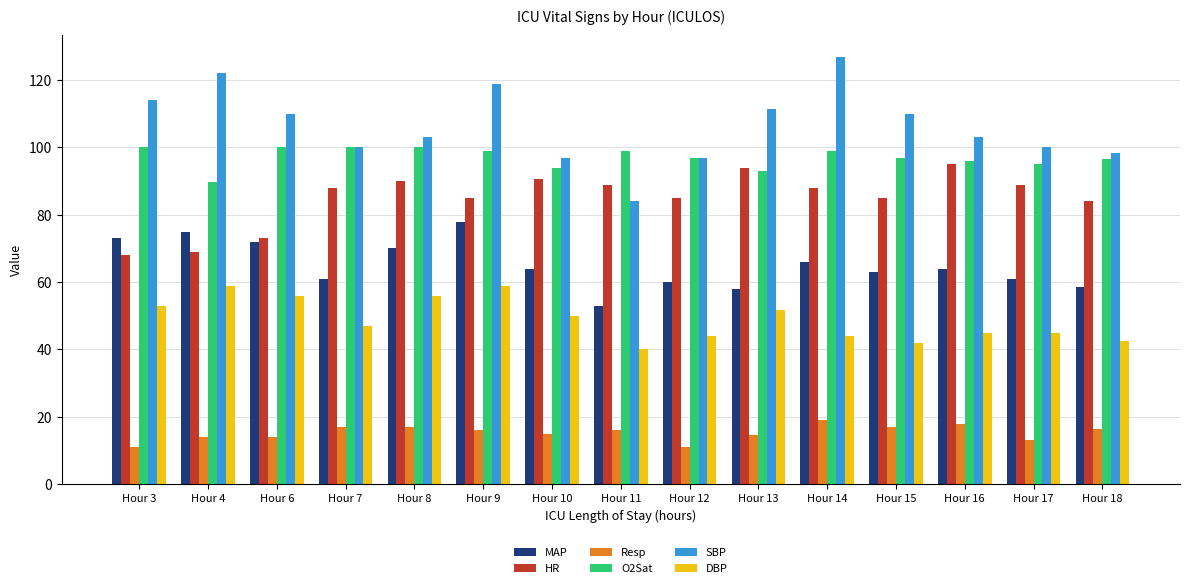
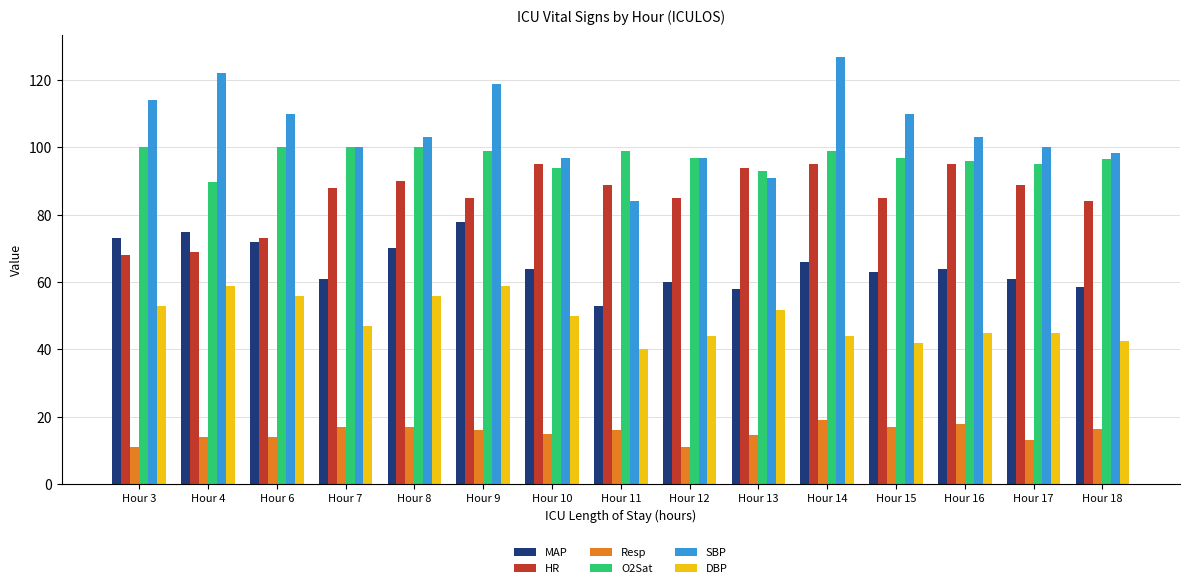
HR, Hour 10: 91 -> 95
SBP, Hour 13: 111 -> 91
HR, Hour 14: 88 -> 95
